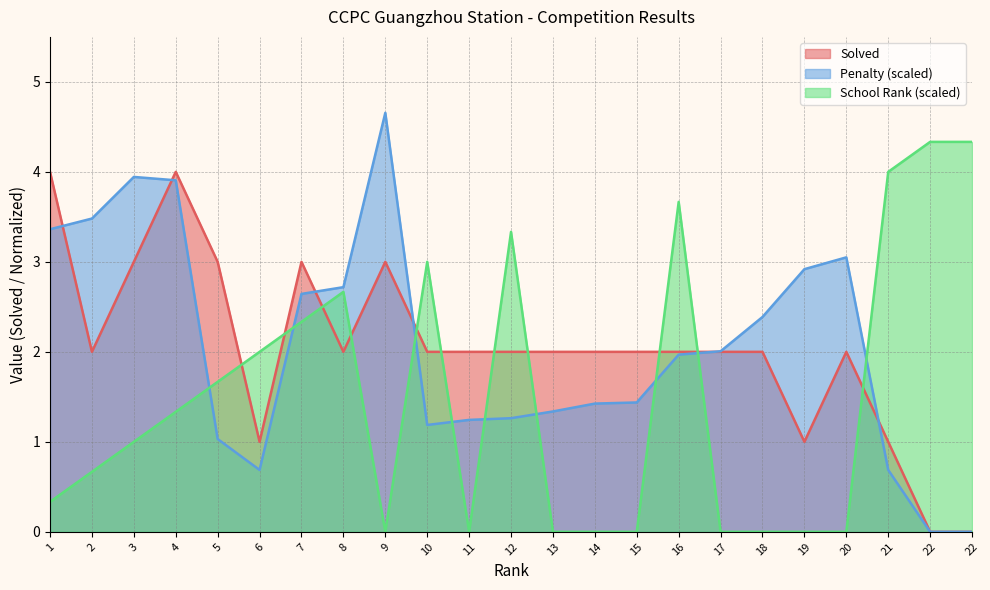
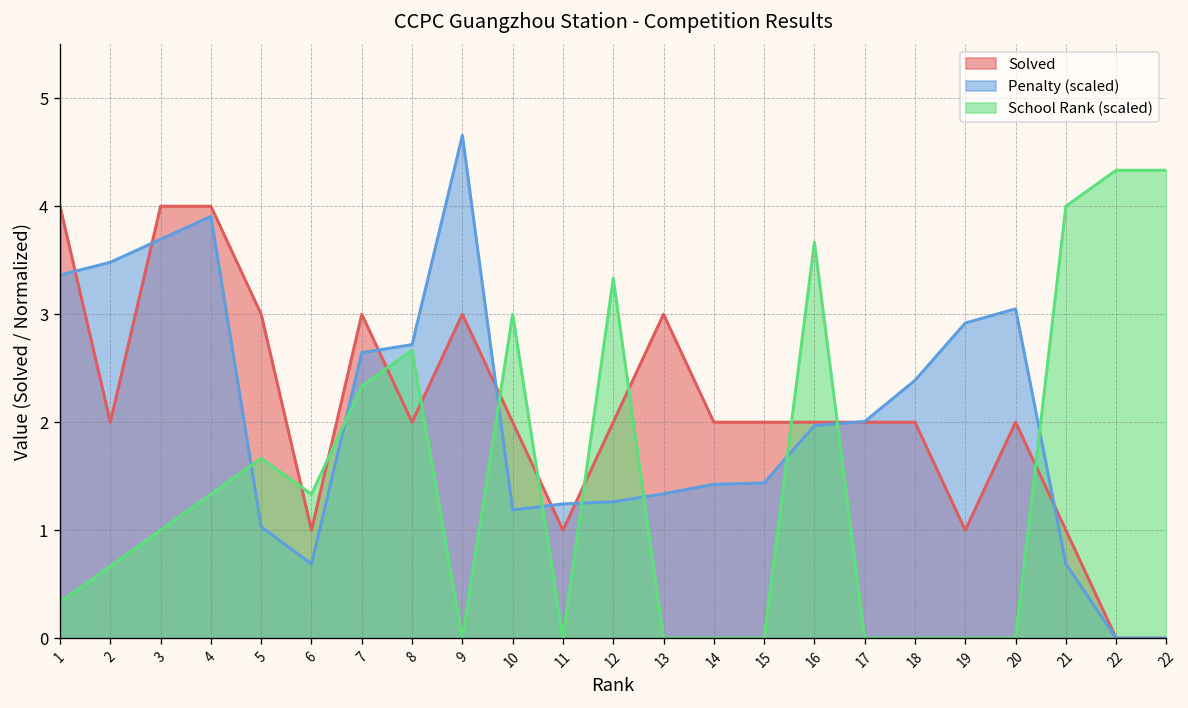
Solved, 3: 3 -> 4
Penalty (scaled), 3: 3.9 -> 3.7
School Rank (scaled), 6: 2.0 -> 1.3
Solved, 11: 2 -> 1
Solved, 13: 2 -> 3
